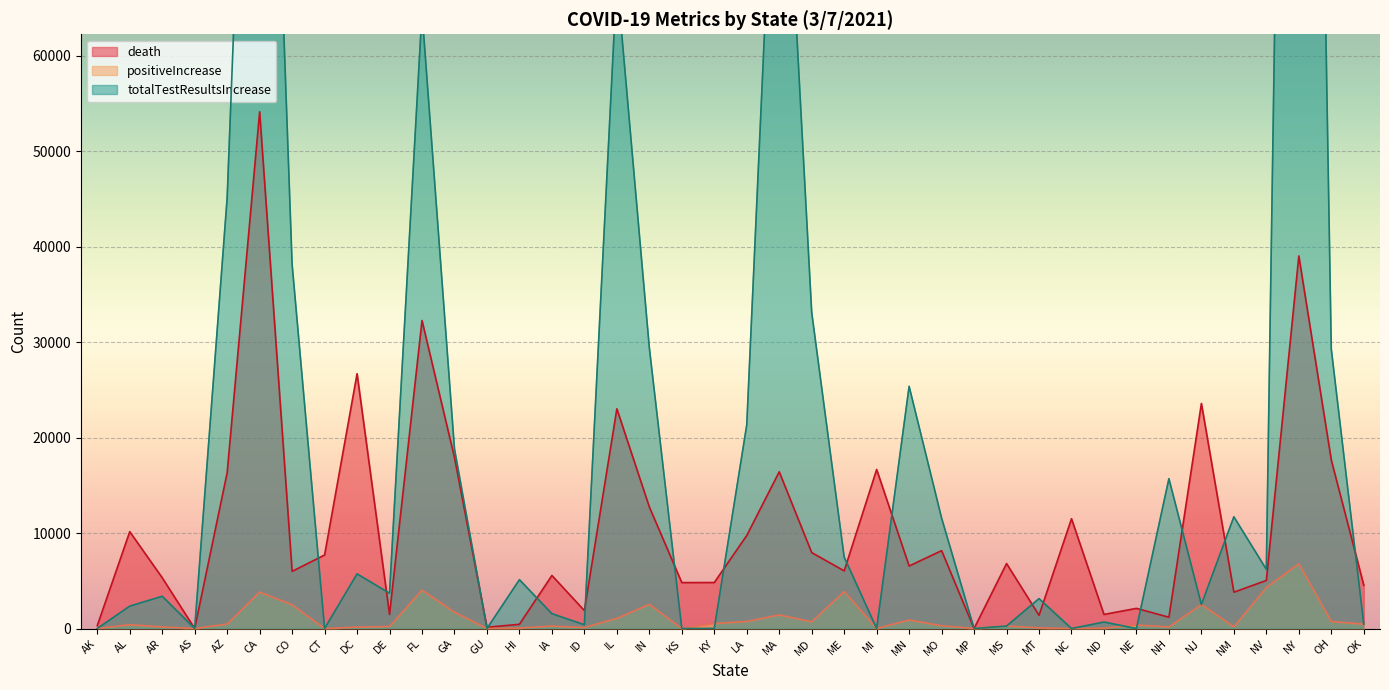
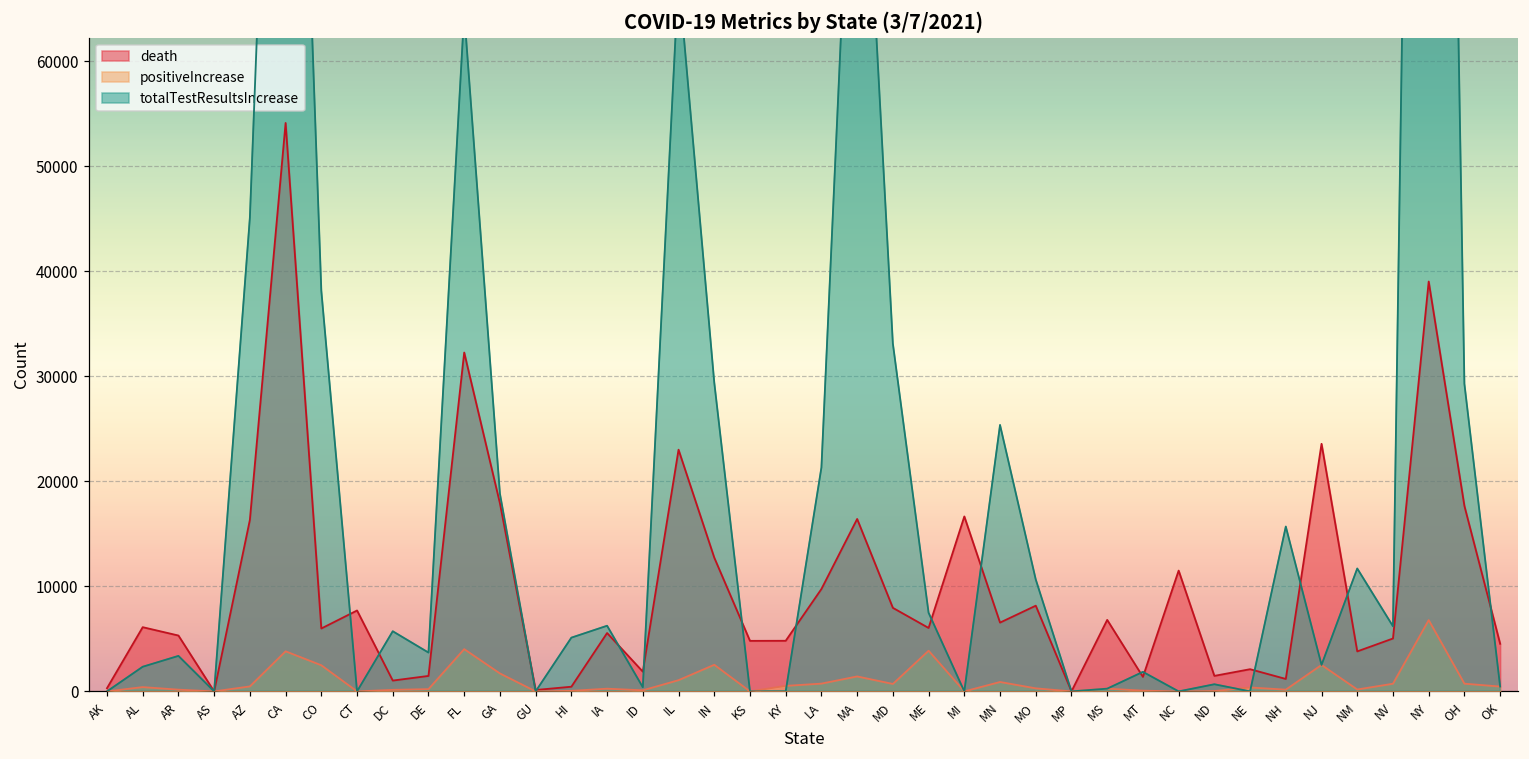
death, AL: 10000 -> 6000
death, DC: 27000 -> 1000
totalTestResultsIncrease, IA: 2000 -> 6000
totalTestResultsIncrease, MO: 12000 -> 11000
totalTestResultsIncrease, MT: 3000 -> 2000
positiveIncrease, NV: 4000 -> 1000
